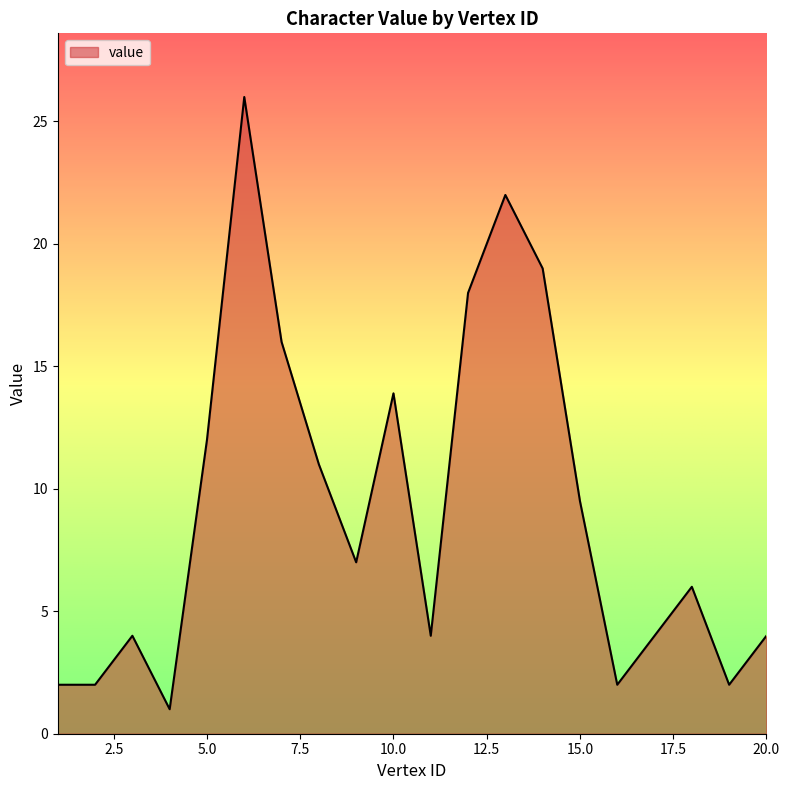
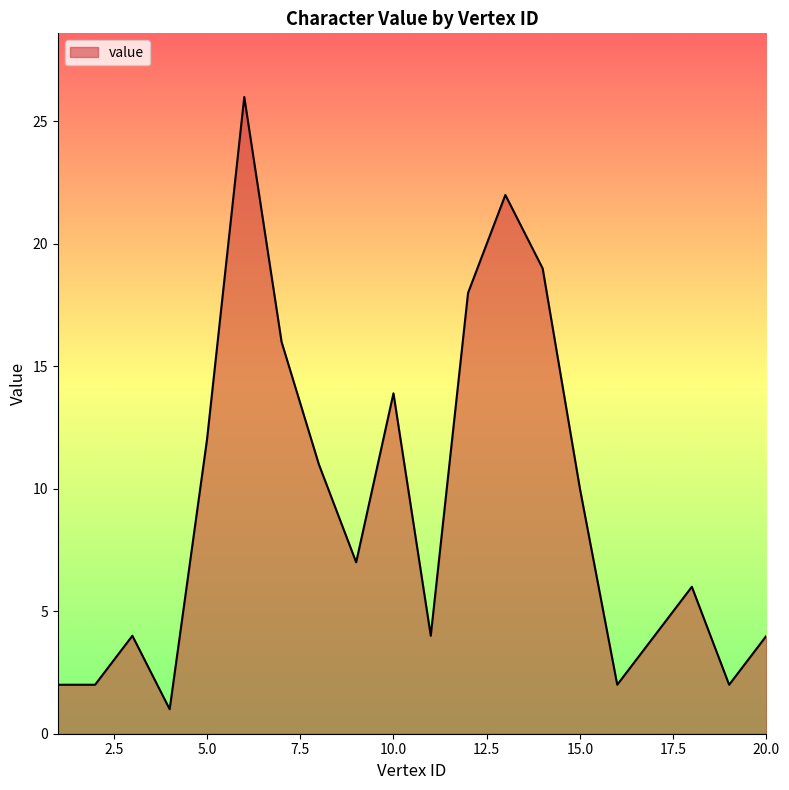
15.0: 9.5 -> 10.0
